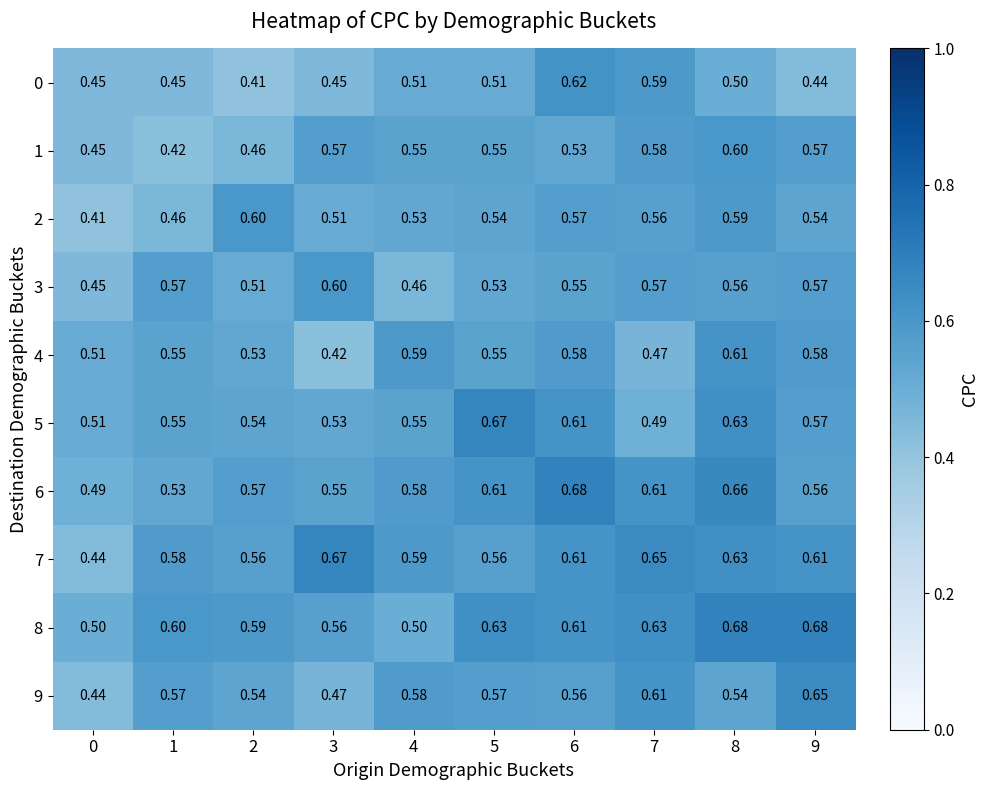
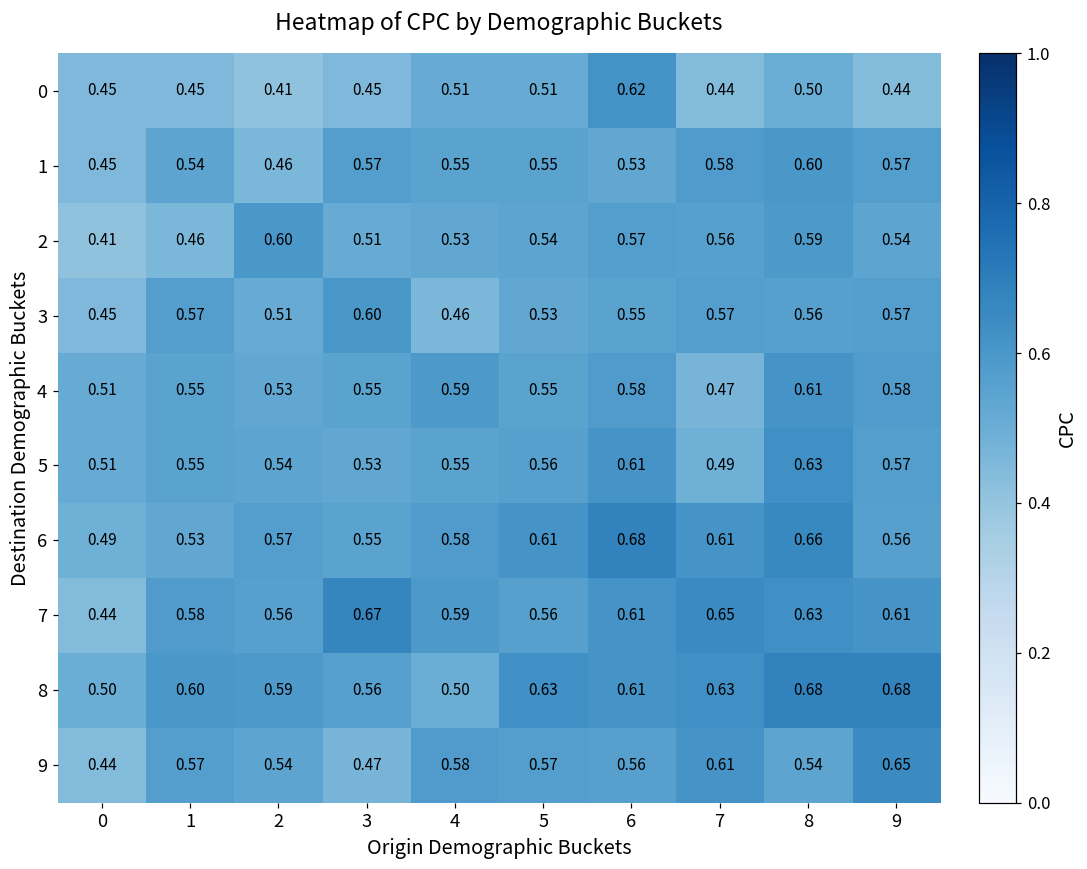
0, 7: 0.59 -> 0.44
1, 1: 0.42 -> 0.54
4, 3: 0.42 -> 0.55
5, 5: 0.67 -> 0.56
